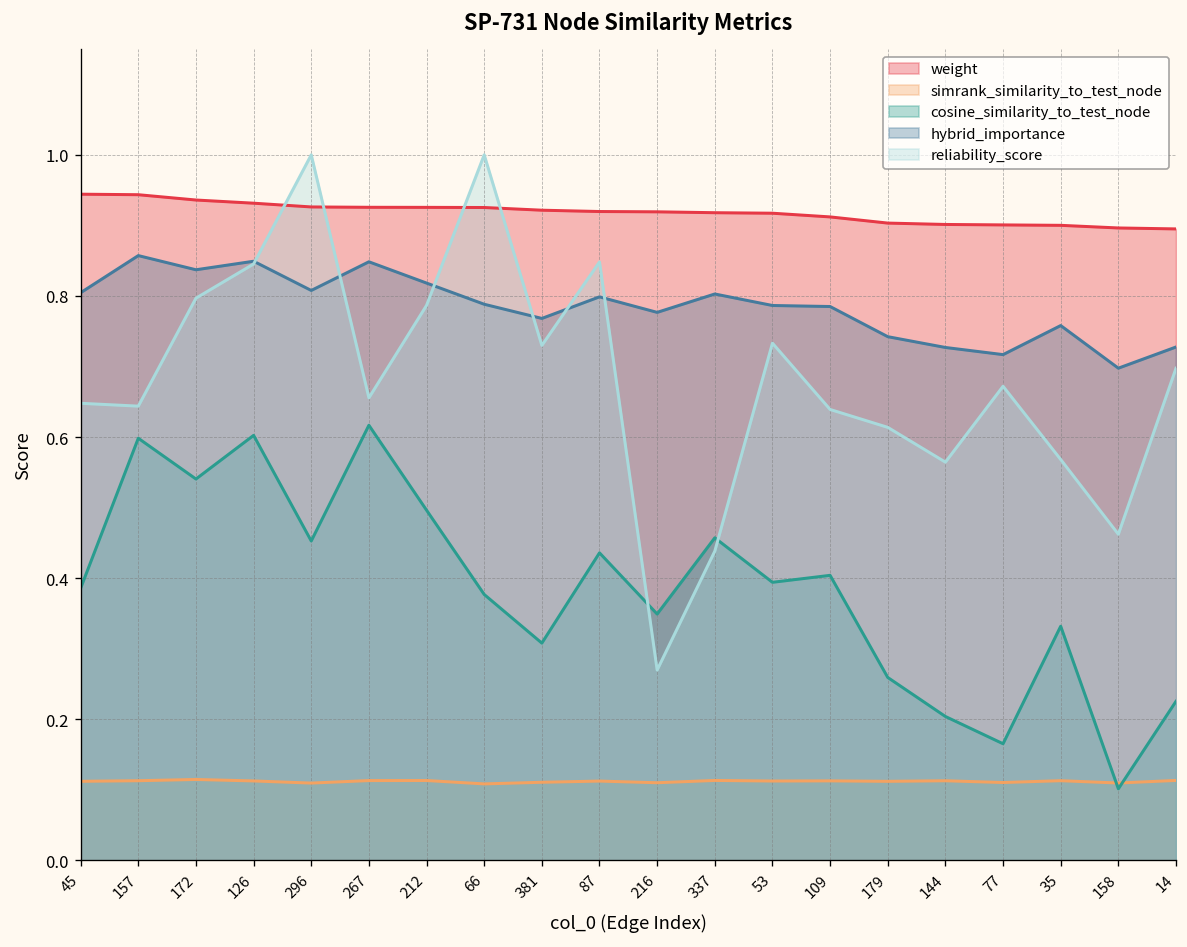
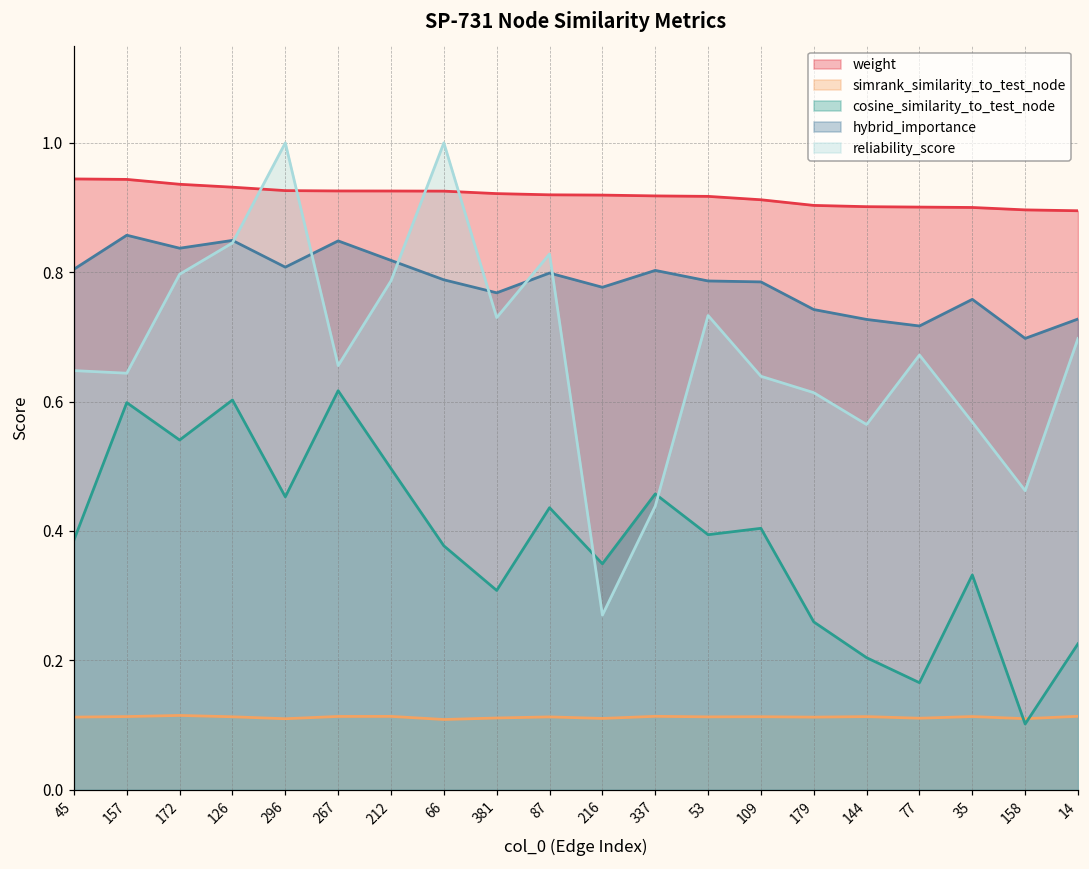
reliability_score, 87: 0.85 -> 0.83
